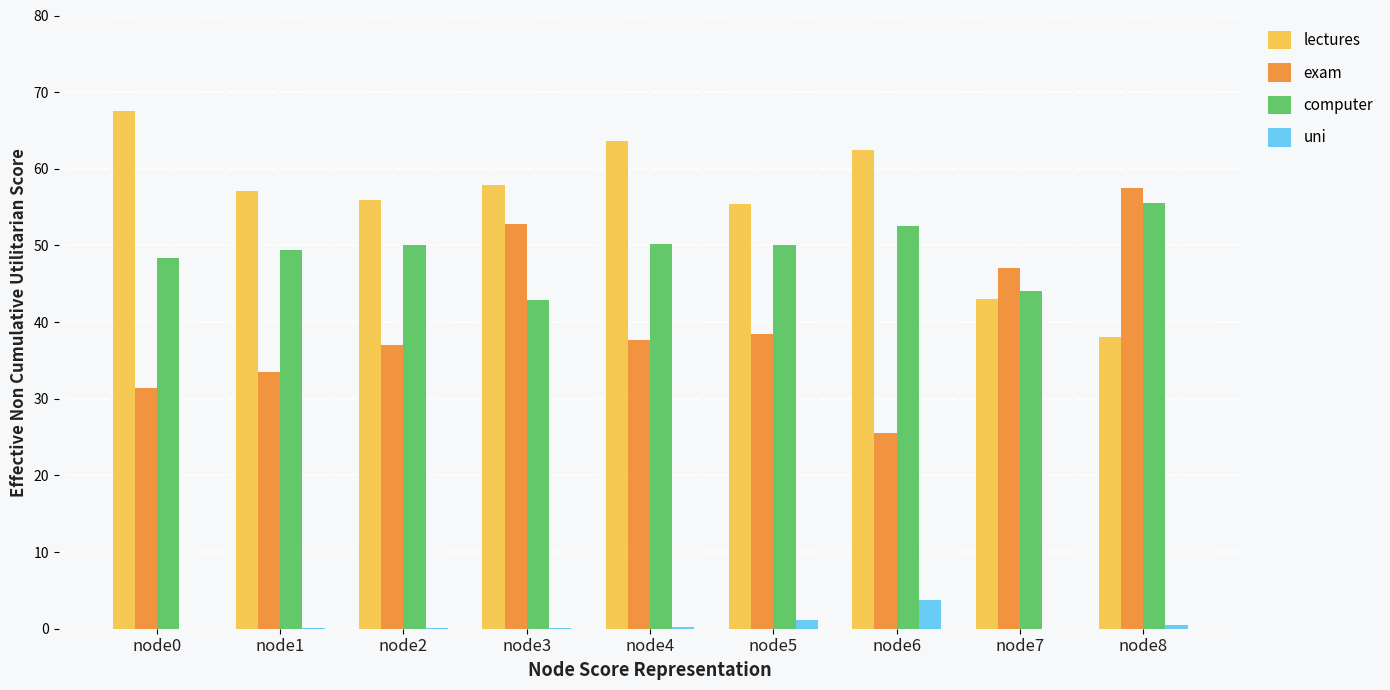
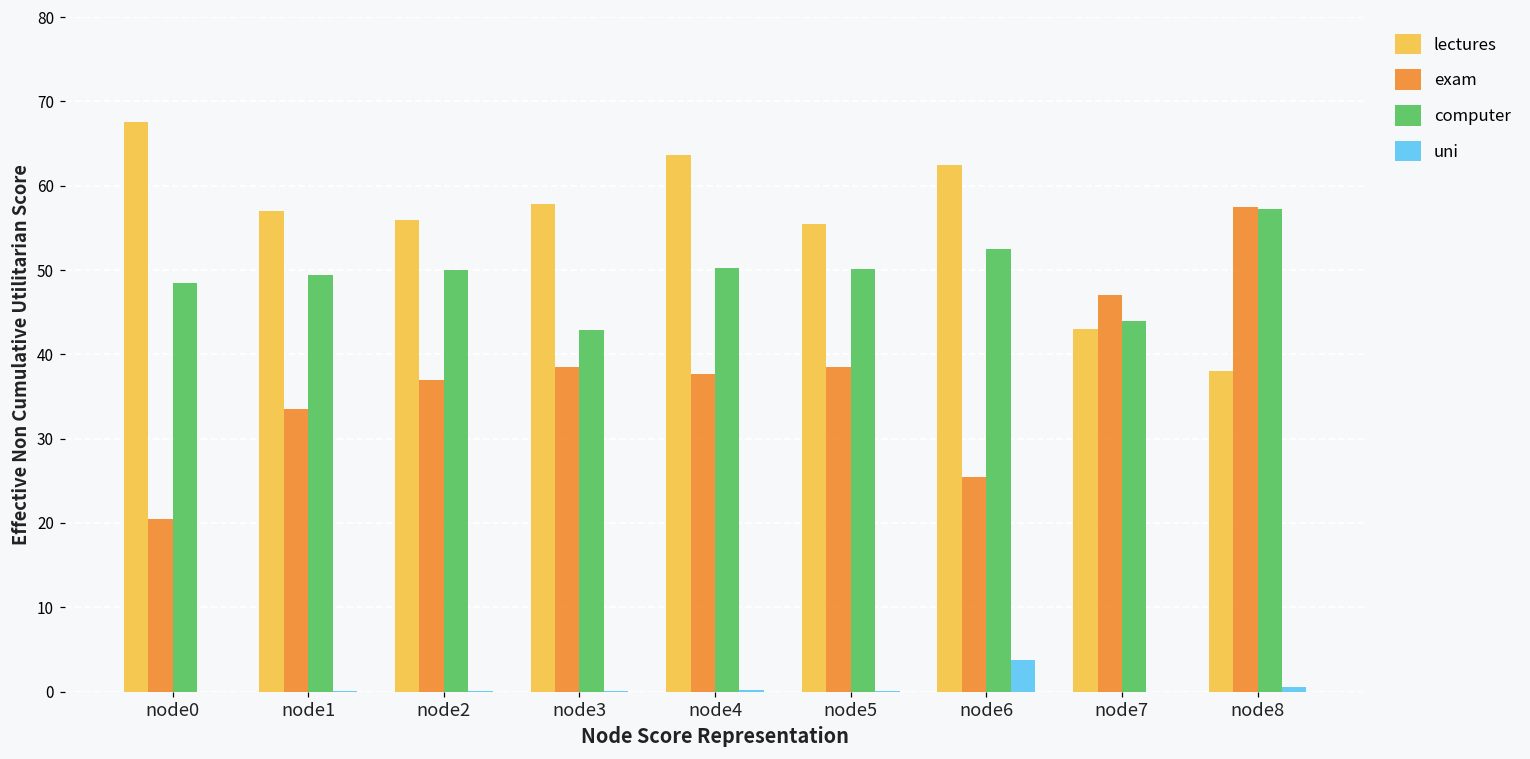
exam, node0: 31 -> 20
exam, node3: 53 -> 38
uni, node5: 1 -> 0
computer, node8: 56 -> 57
